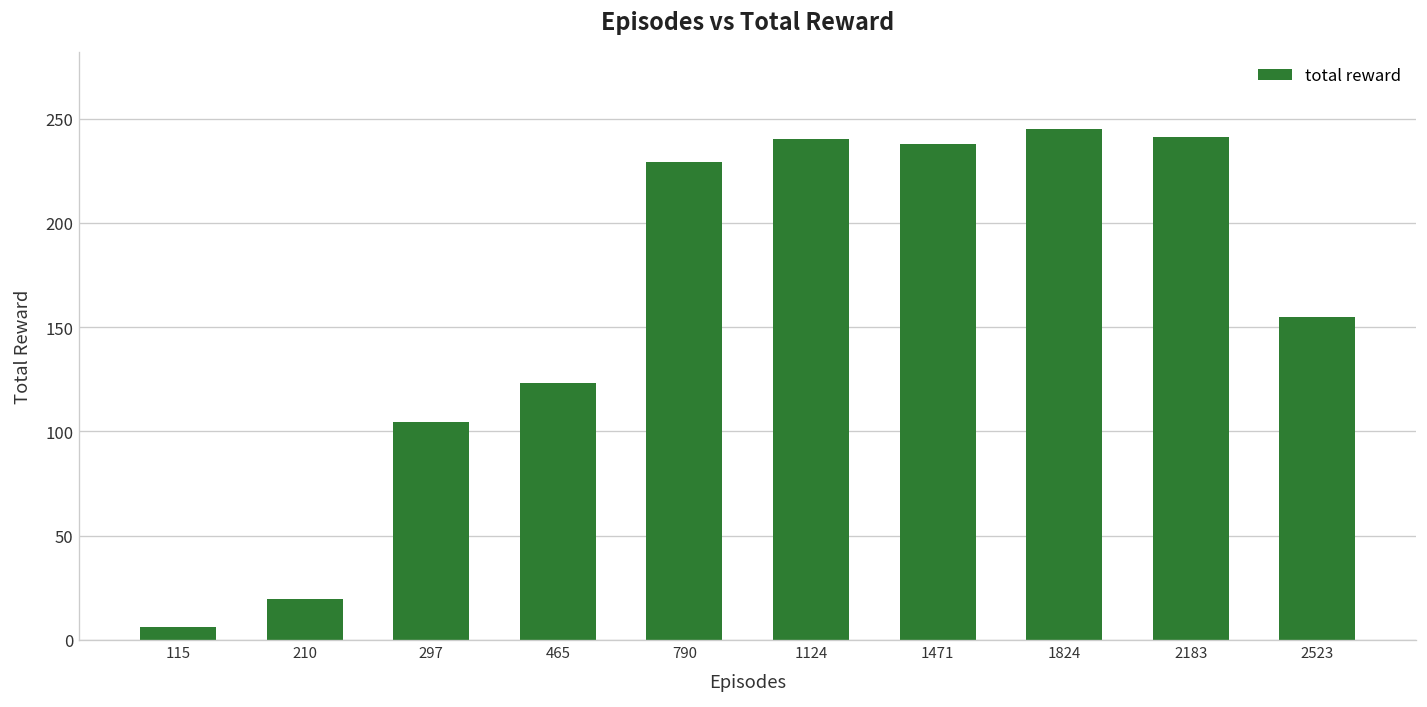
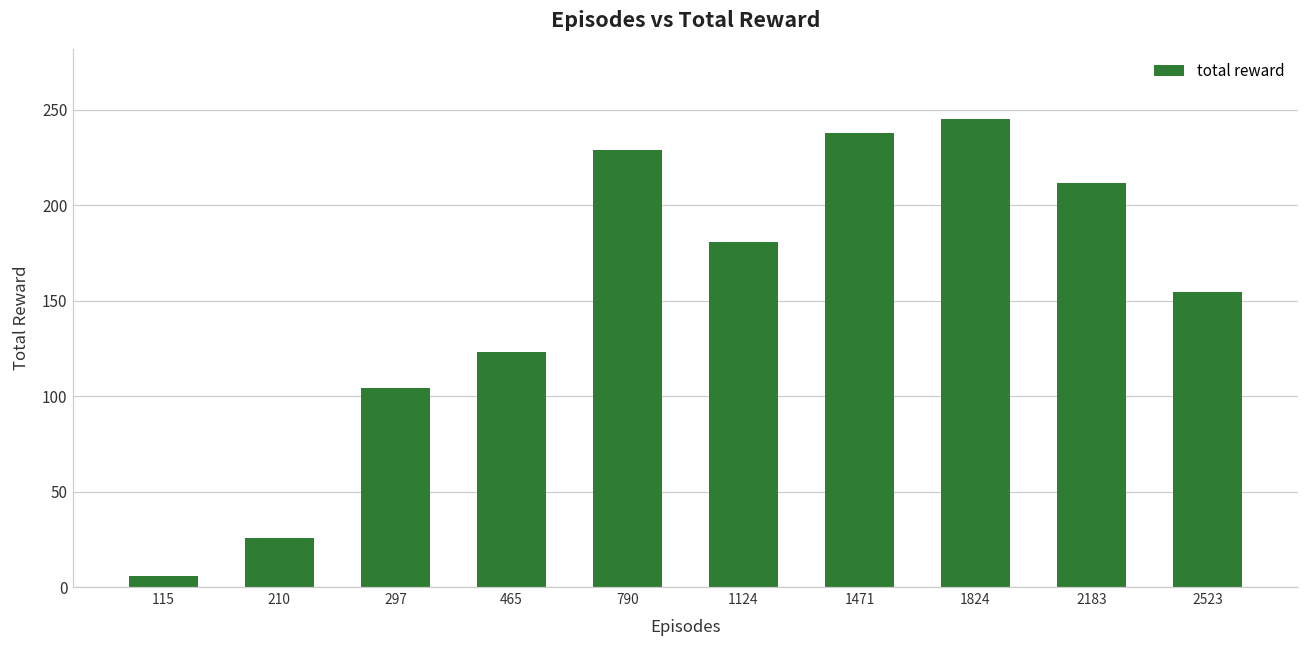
210: 20 -> 26
1124: 240 -> 181
2183: 241 -> 212
